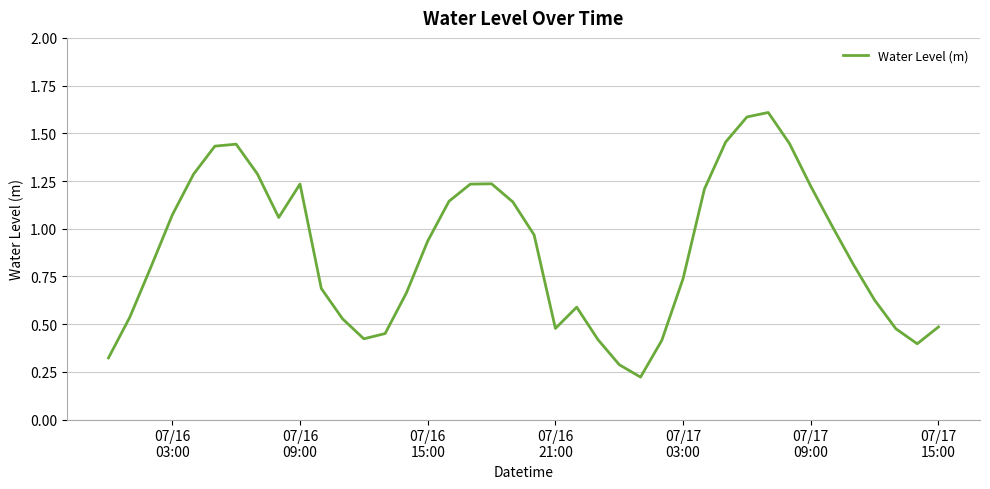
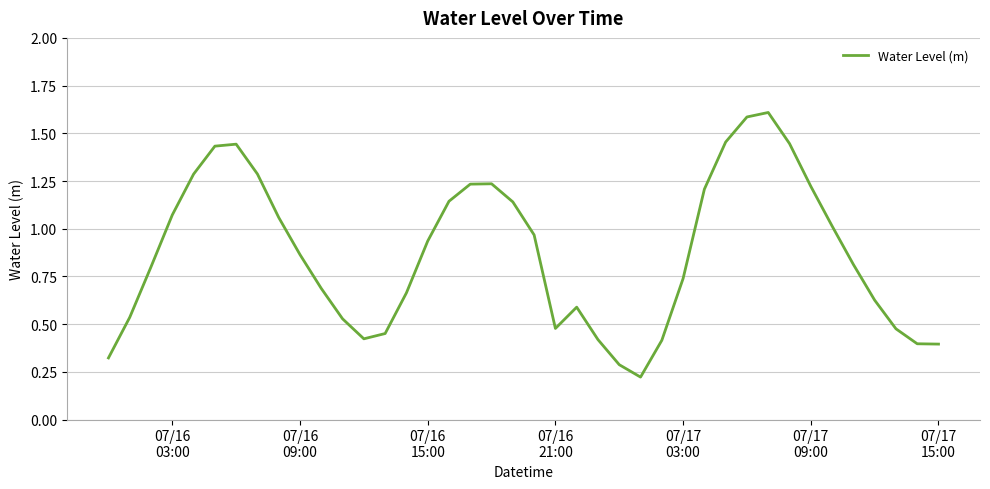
07/16 09:00: 1.23 -> 0.86
07/17 15:00: 0.49 -> 0.40
